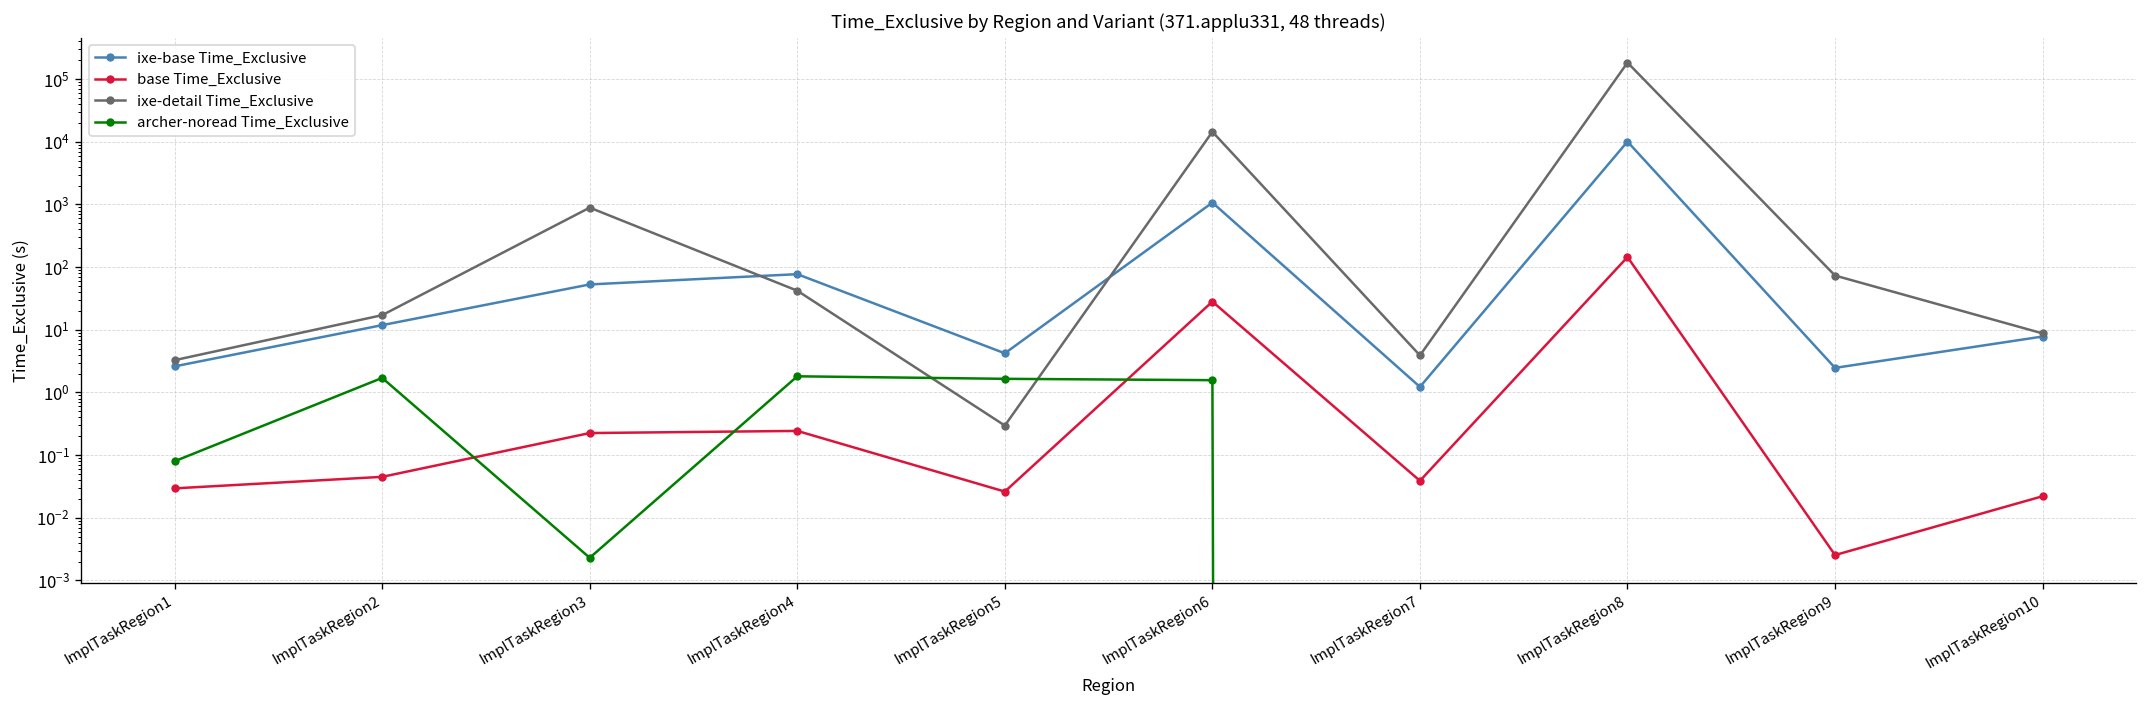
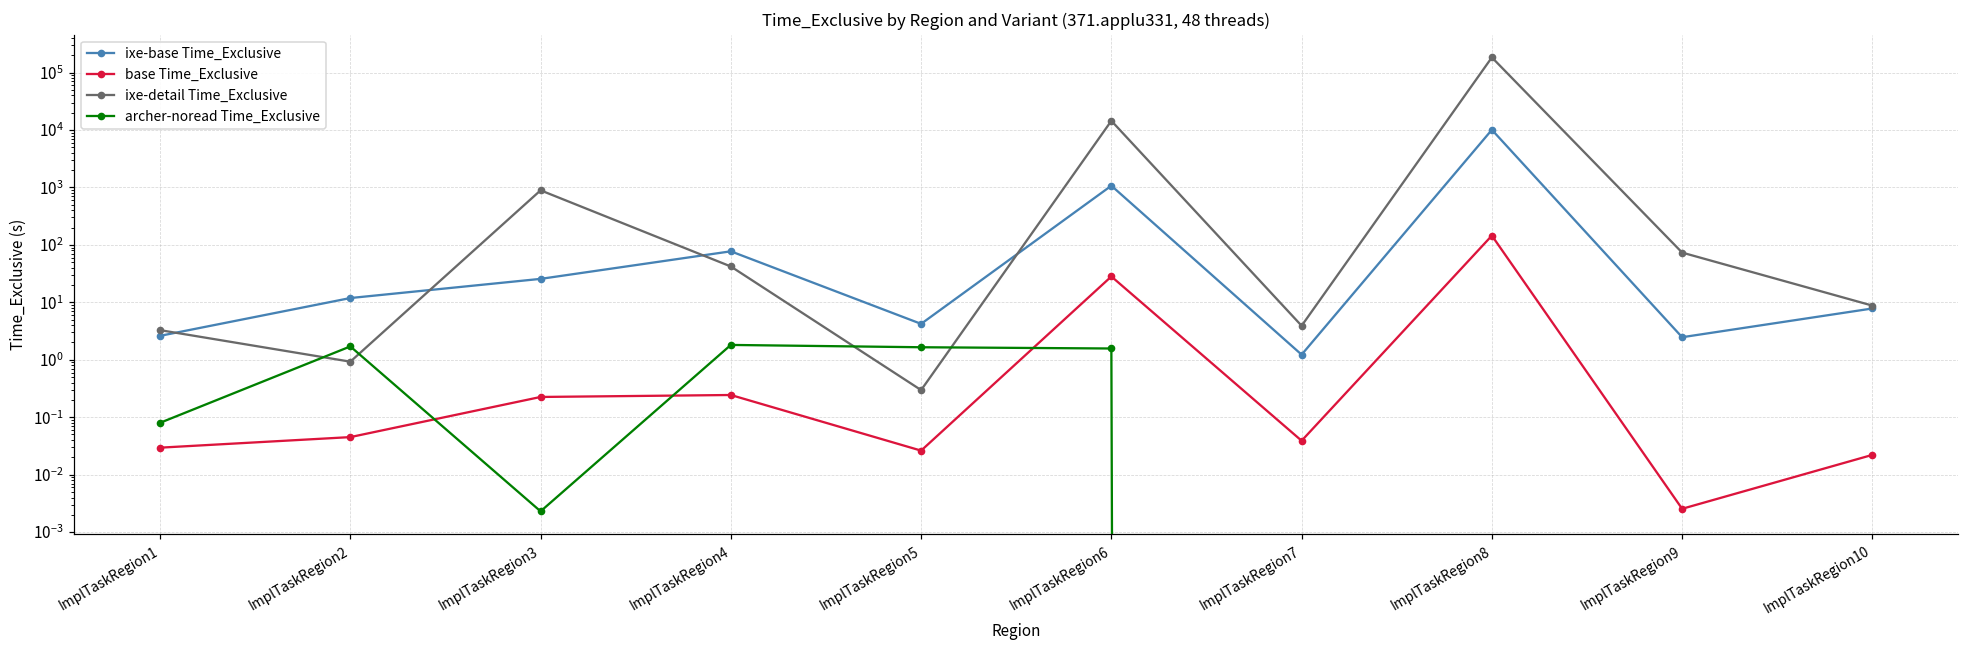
ixe-detail Time_Exclusive, ImplTaskRegion2: 17 -> 0.9
ixe-base Time_Exclusive, ImplTaskRegion3: 50 -> 30
